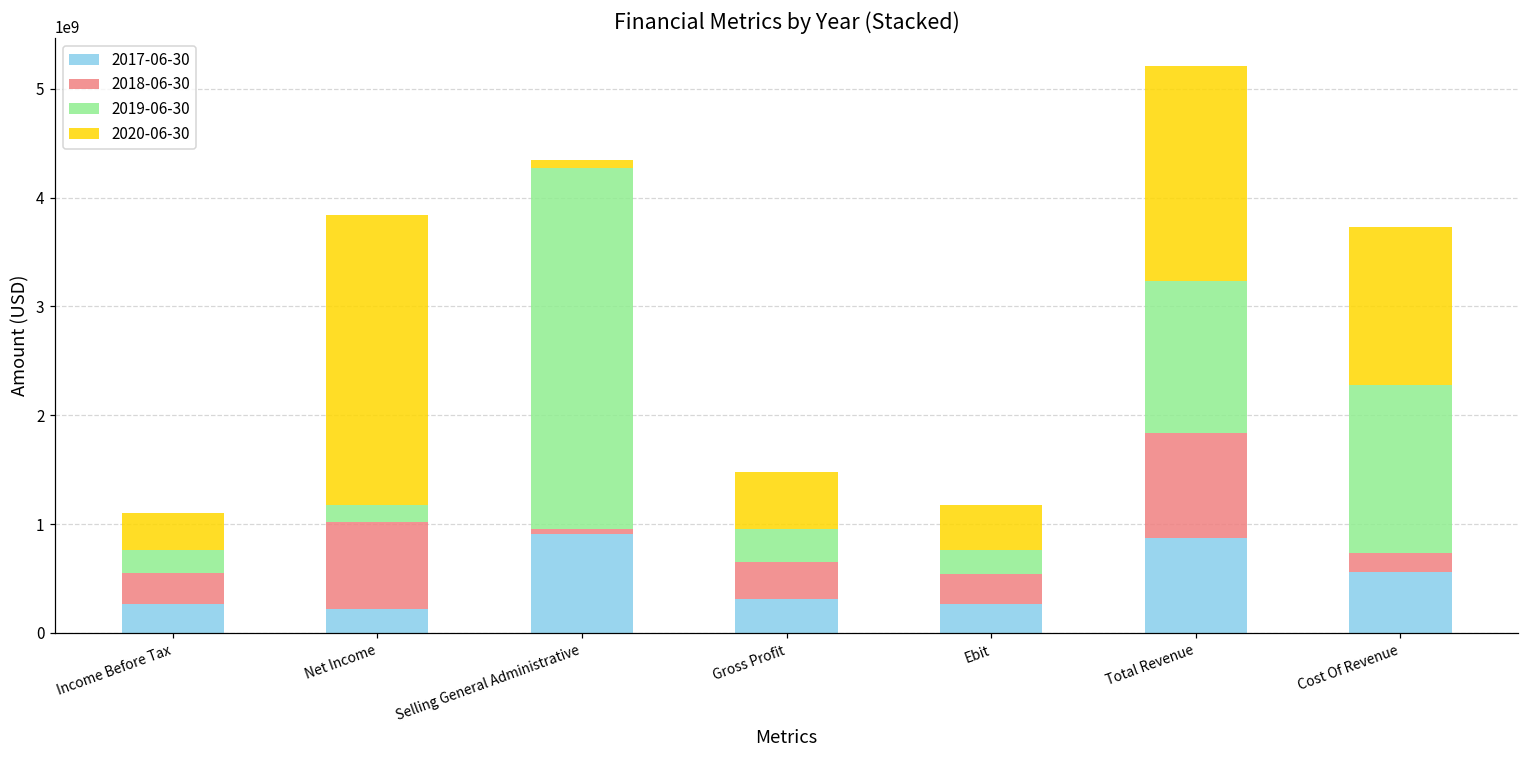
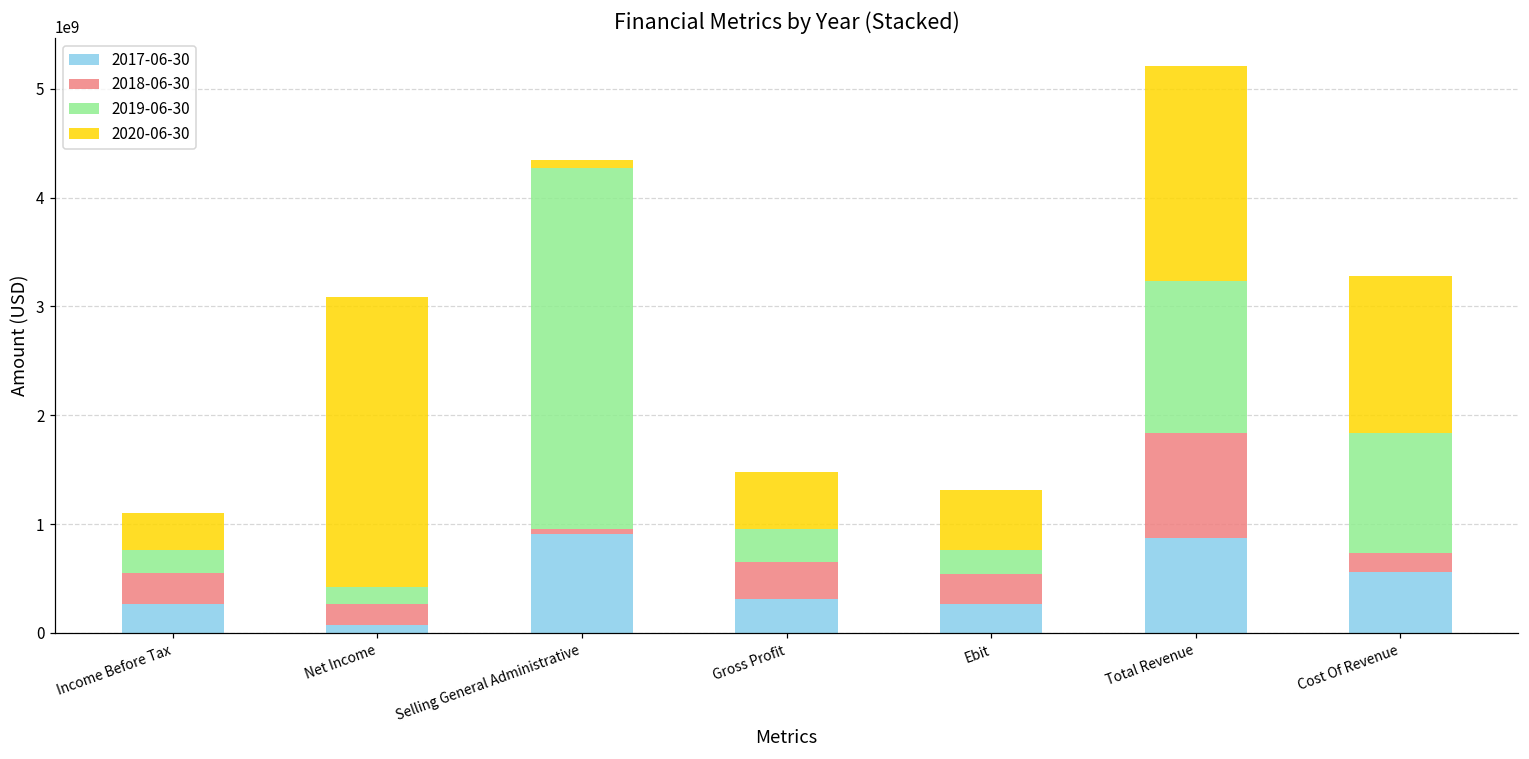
2017-06-30, Net Income: 200000000 -> 100000000
2018-06-30, Net Income: 800000000 -> 200000000
2020-06-30, Ebit: 400000000 -> 600000000
2019-06-30, Cost Of Revenue: 1500000000 -> 1100000000
